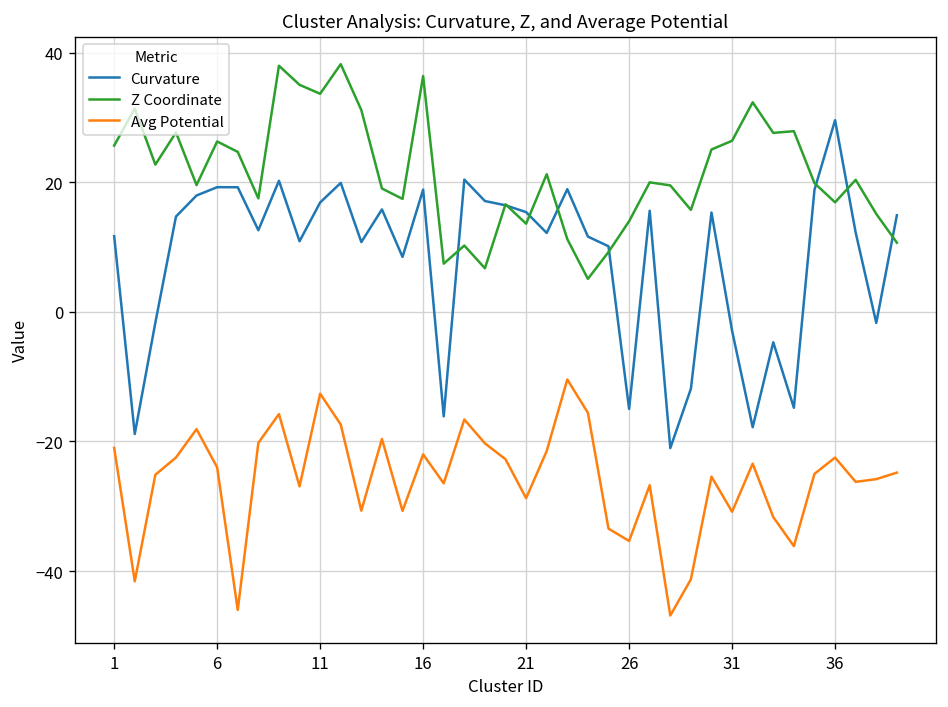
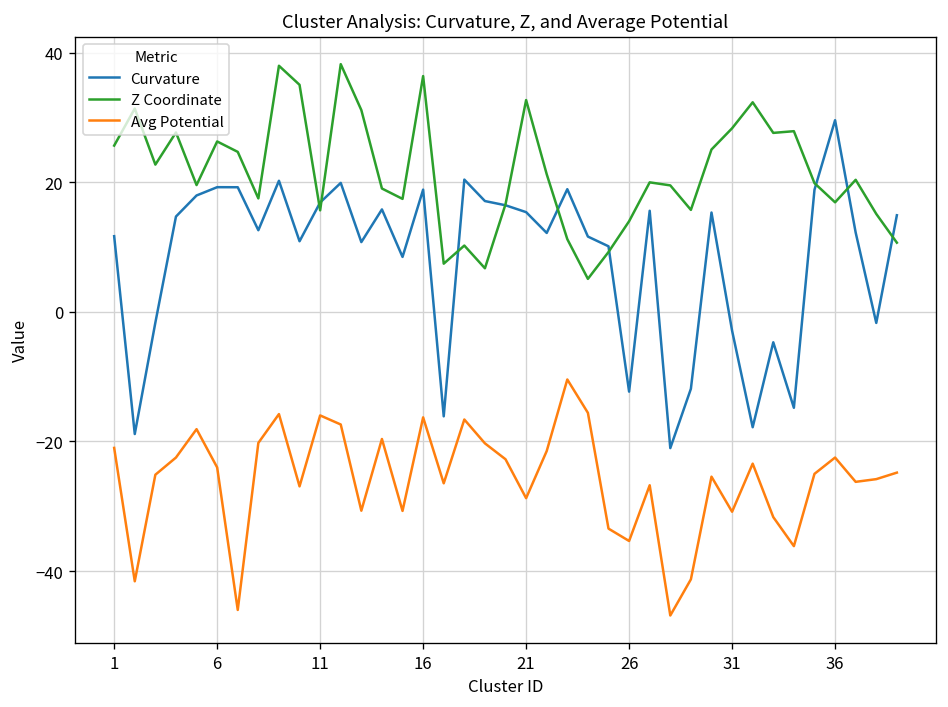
Z Coordinate, 11: 34 -> 16
Avg Potential, 11: -13 -> -16
Avg Potential, 16: -22 -> -16
Z Coordinate, 21: 14 -> 33
Curvature, 26: -15 -> -12
Z Coordinate, 31: 26 -> 28
